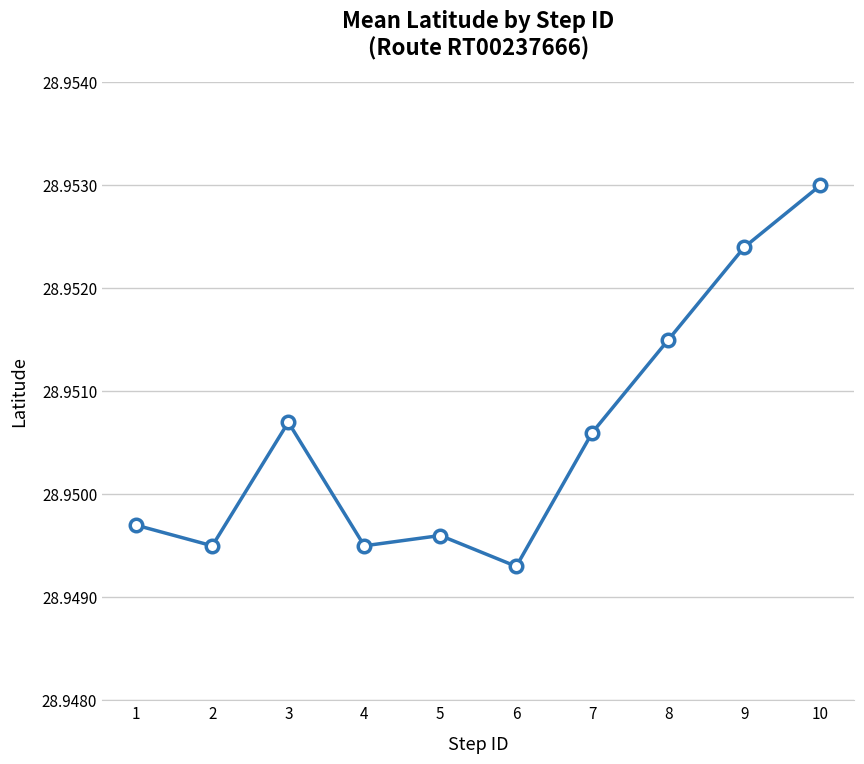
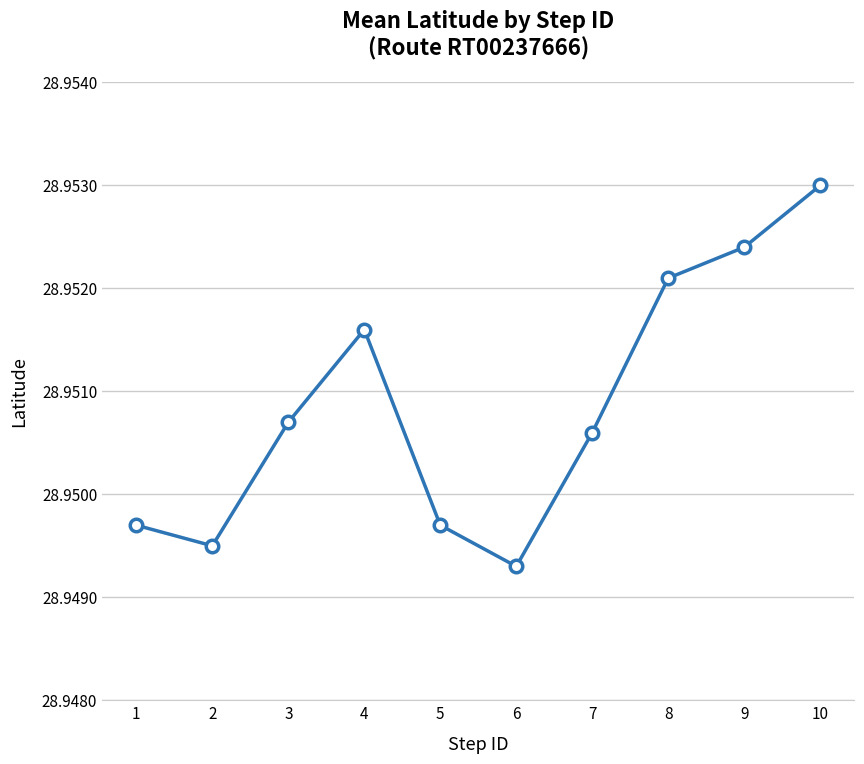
4: 28.9495 -> 28.9516
5: 28.9496 -> 28.9497
8: 28.9515 -> 28.9521
